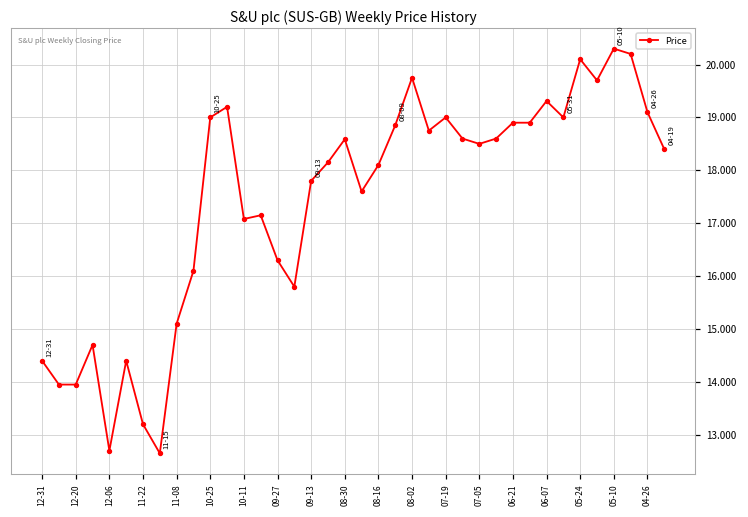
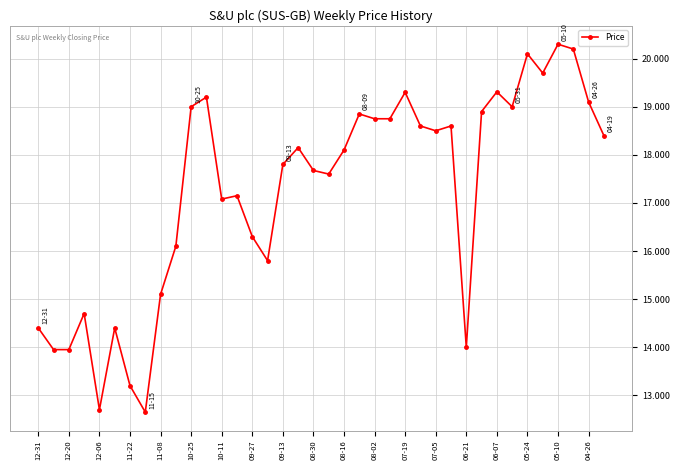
08-30: 18.6 -> 17.7
08-02: 19.8 -> 18.8
07-19: 19.0 -> 19.3
06-21: 18.9 -> 14.0
